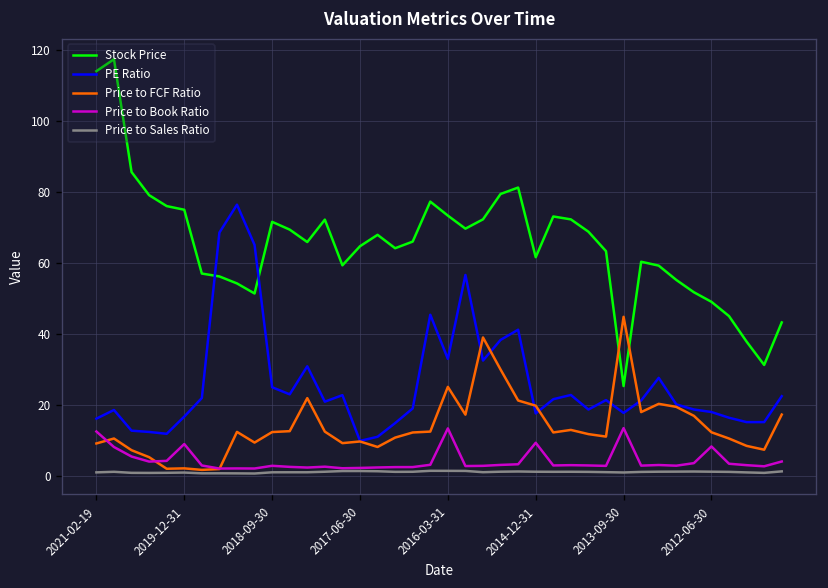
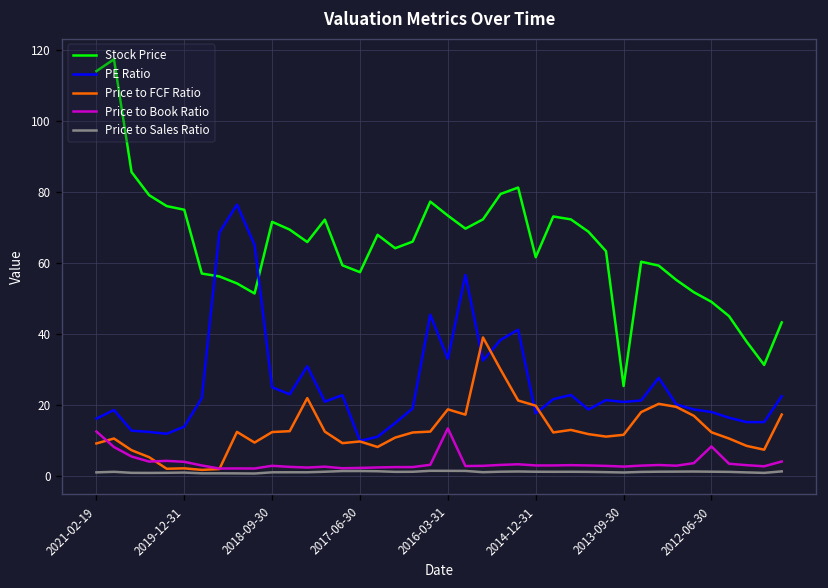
PE Ratio, 2019-12-31: 17 -> 14
Price to Book Ratio, 2019-12-31: 9 -> 4
Stock Price, 2017-06-30: 65 -> 57
Price to FCF Ratio, 2016-03-31: 25 -> 19
Price to Book Ratio, 2014-12-31: 9 -> 3
PE Ratio, 2013-09-30: 18 -> 21
Price to FCF Ratio, 2013-09-30: 45 -> 12
Price to Book Ratio, 2013-09-30: 14 -> 3
